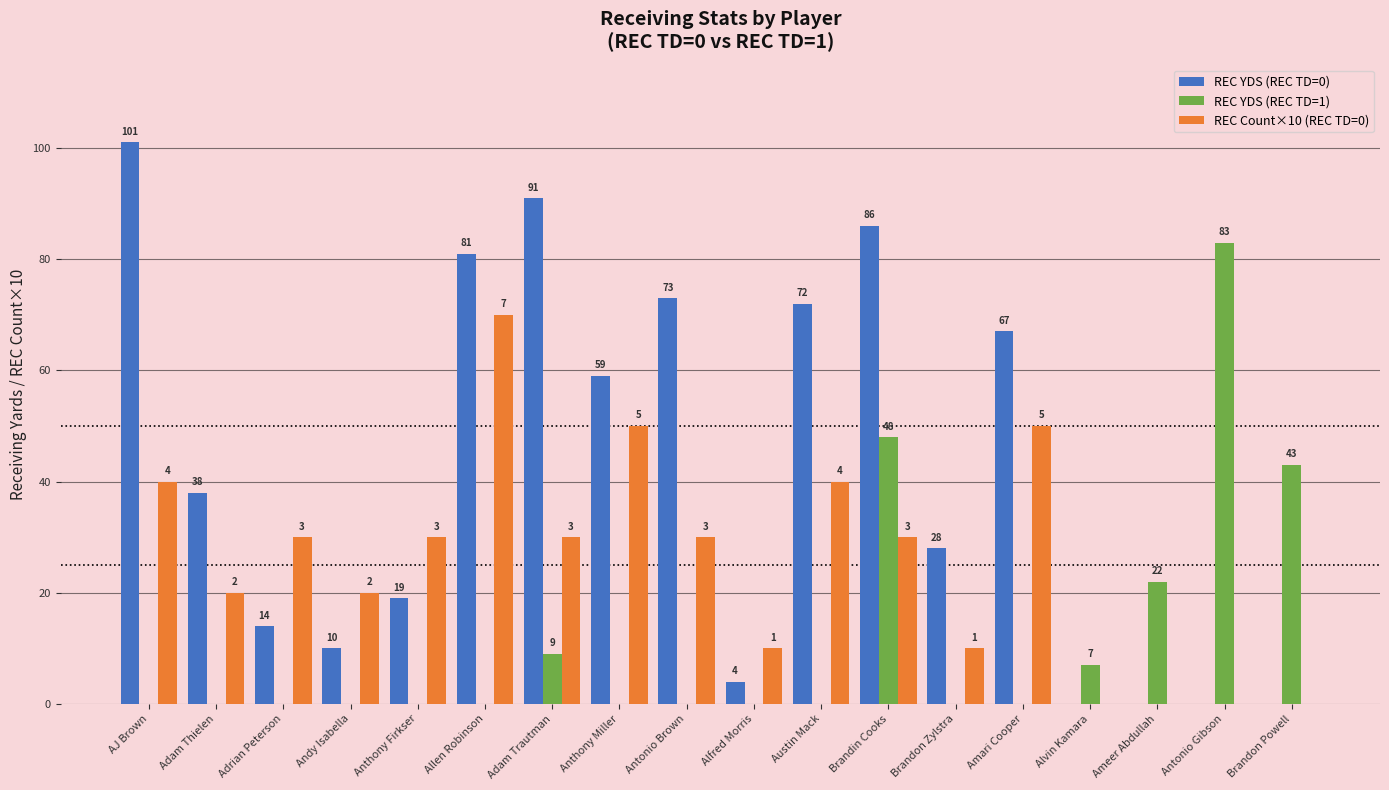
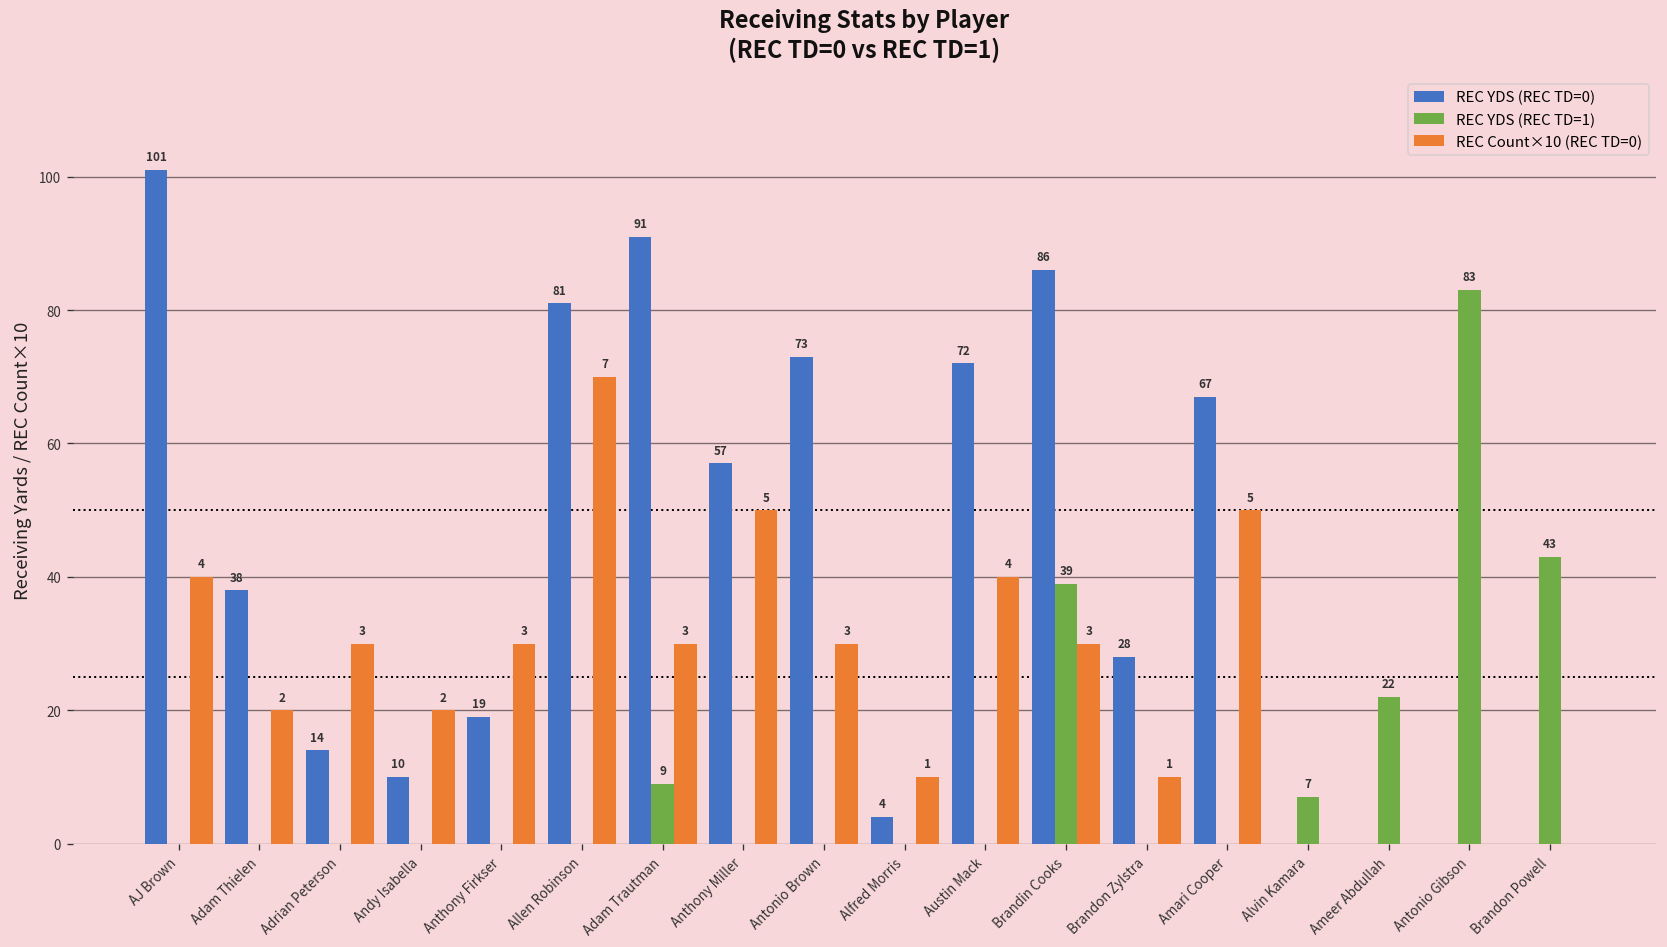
REC YDS (REC TD=0), Anthony Miller: 59 -> 57
REC YDS (REC TD=1), Brandin Cooks: 48 -> 39
